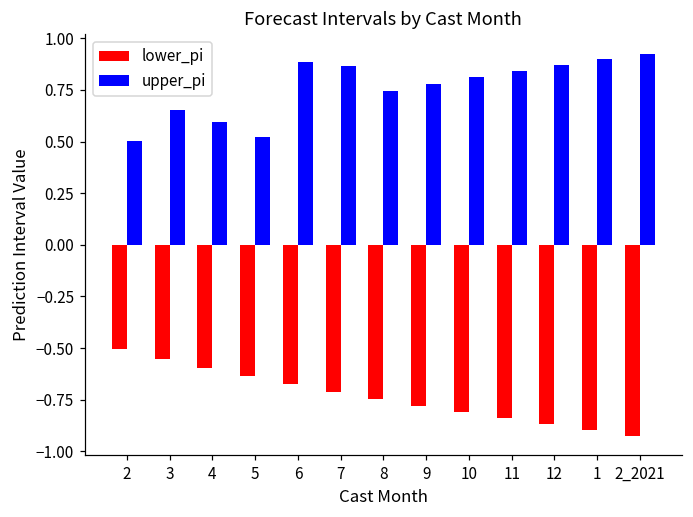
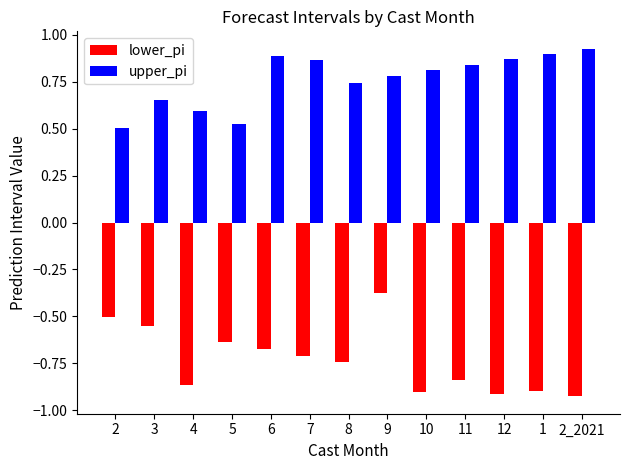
lower_pi, 4: -0.60 -> -0.86
lower_pi, 9: -0.78 -> -0.38
lower_pi, 10: -0.81 -> -0.91
lower_pi, 12: -0.87 -> -0.91
